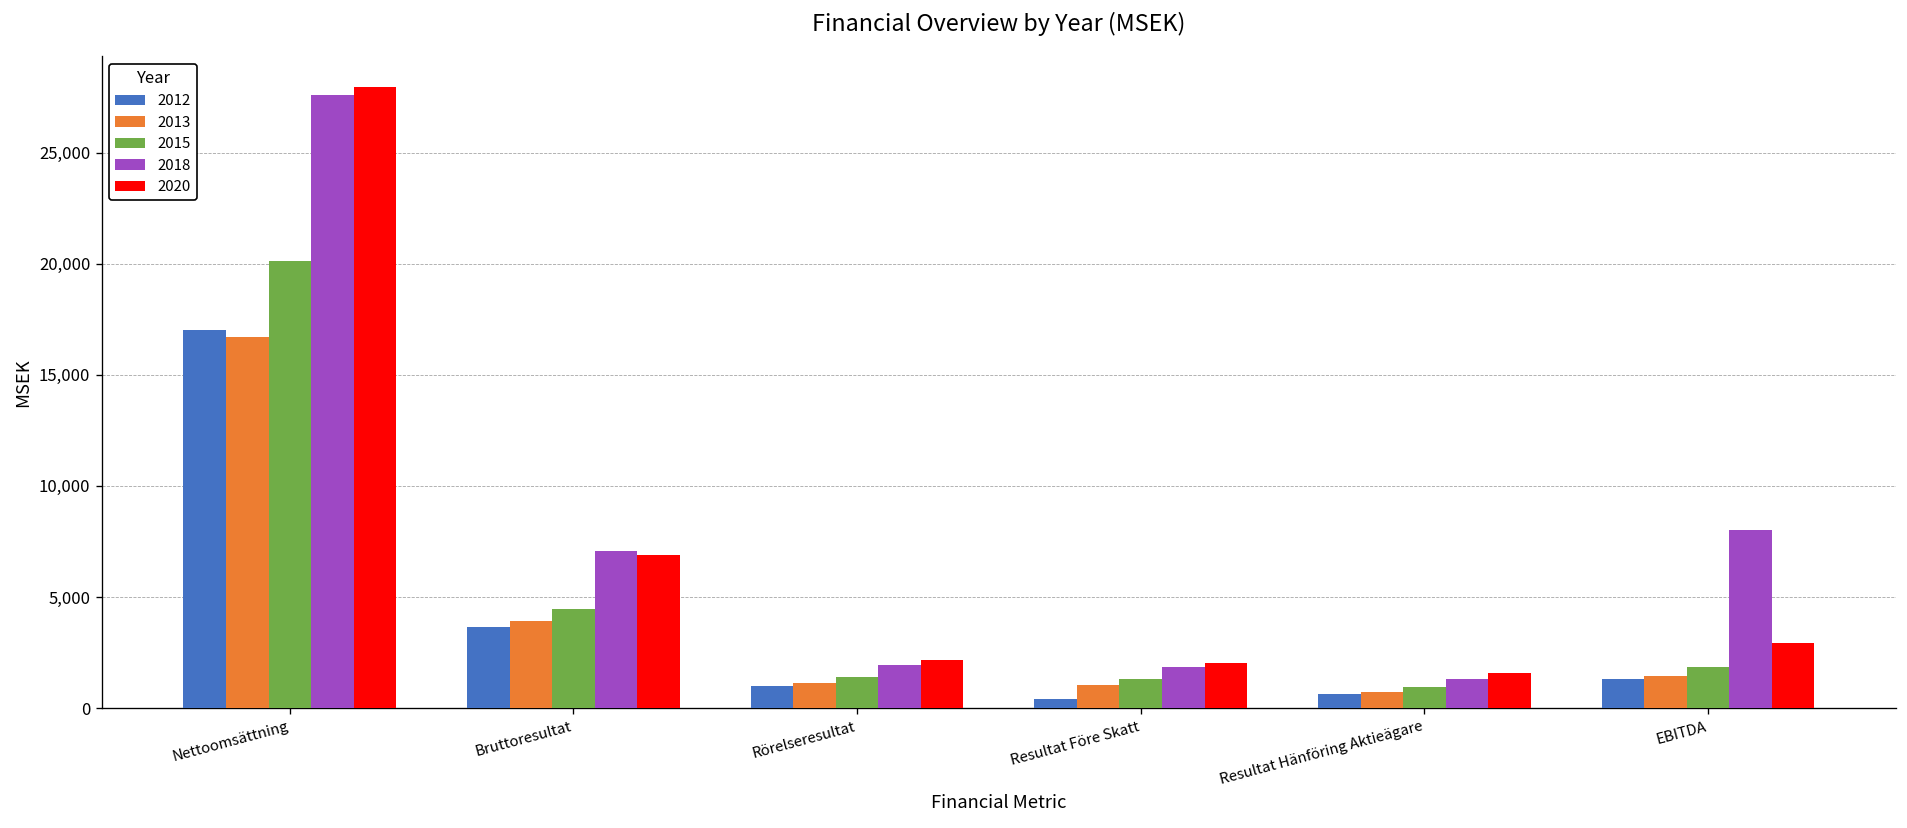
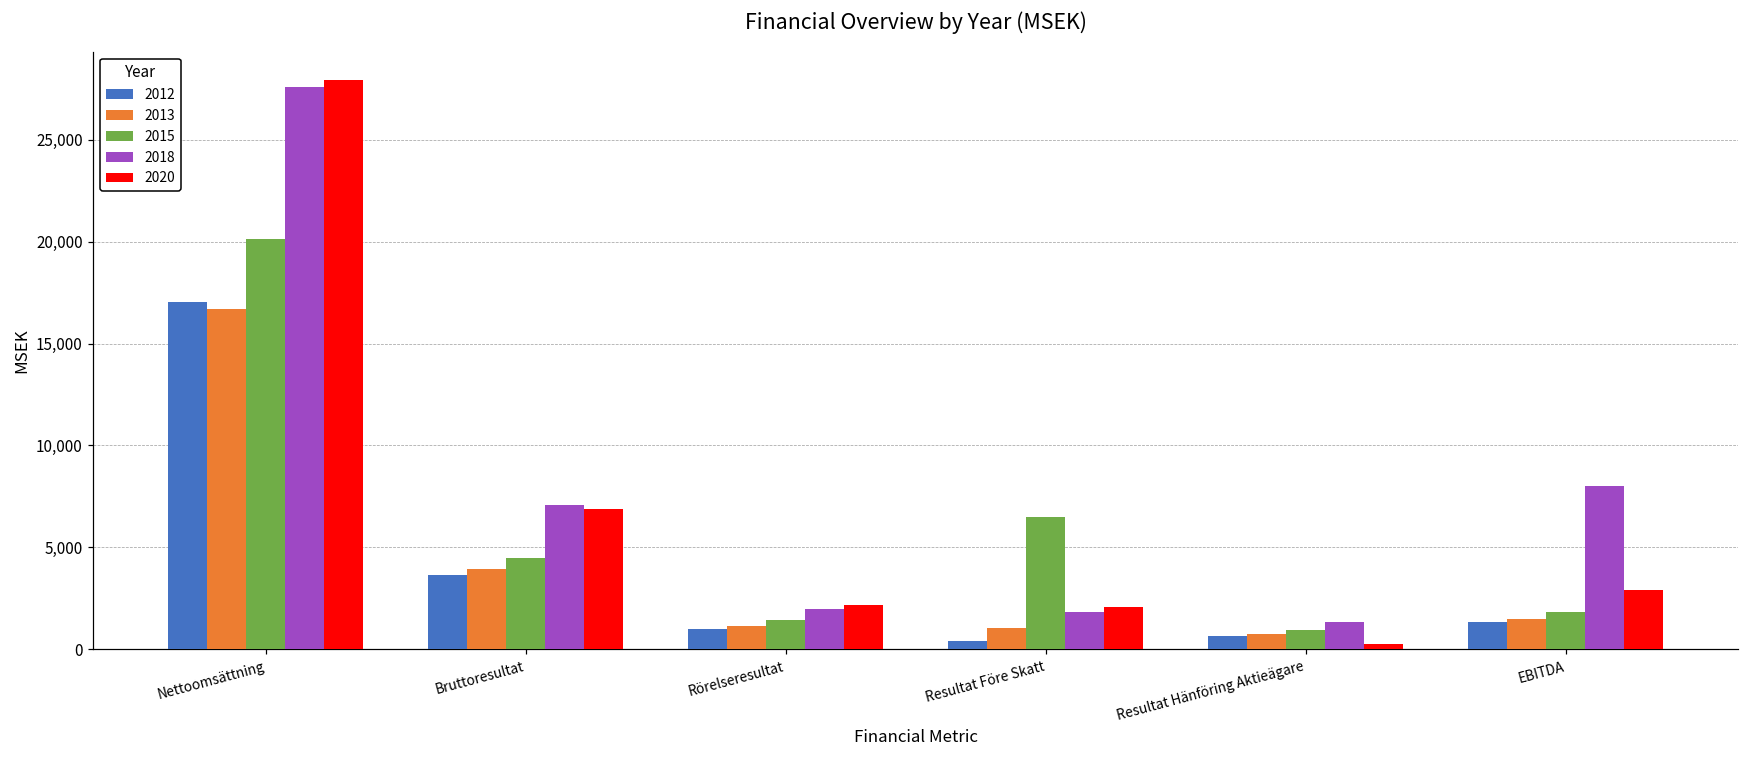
2015, Resultat Före Skatt: 1,300 -> 6,500
2020, Resultat Hänföring Aktieägare: 1,600 -> 200
